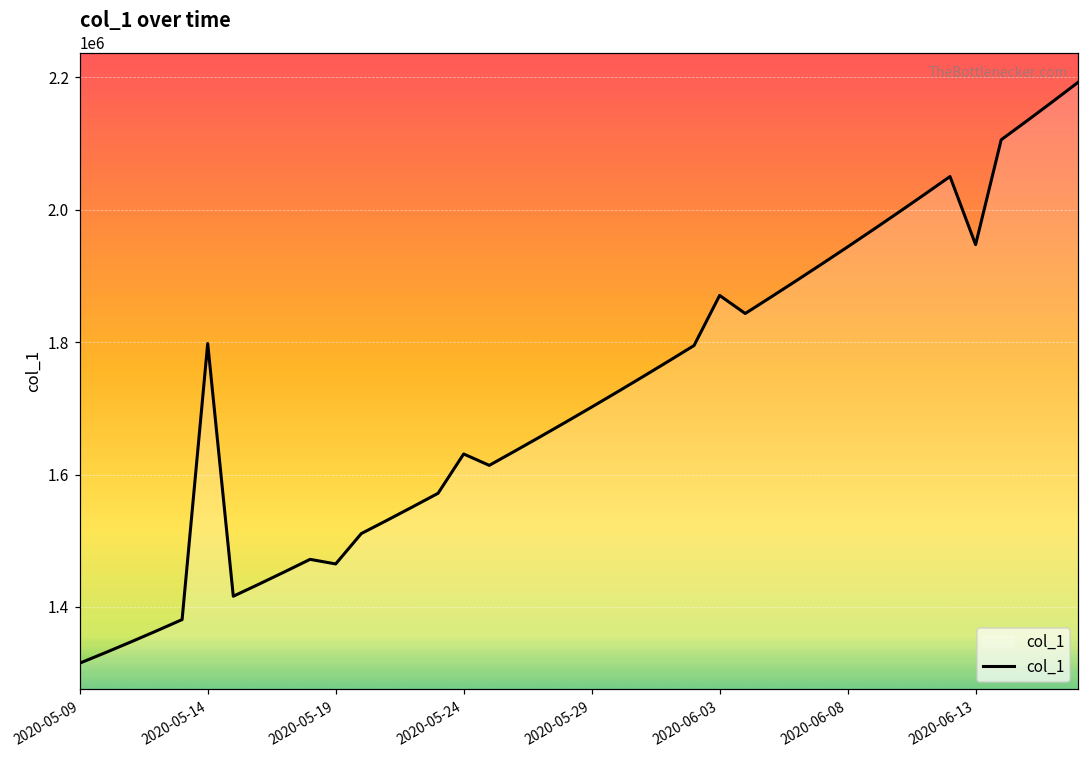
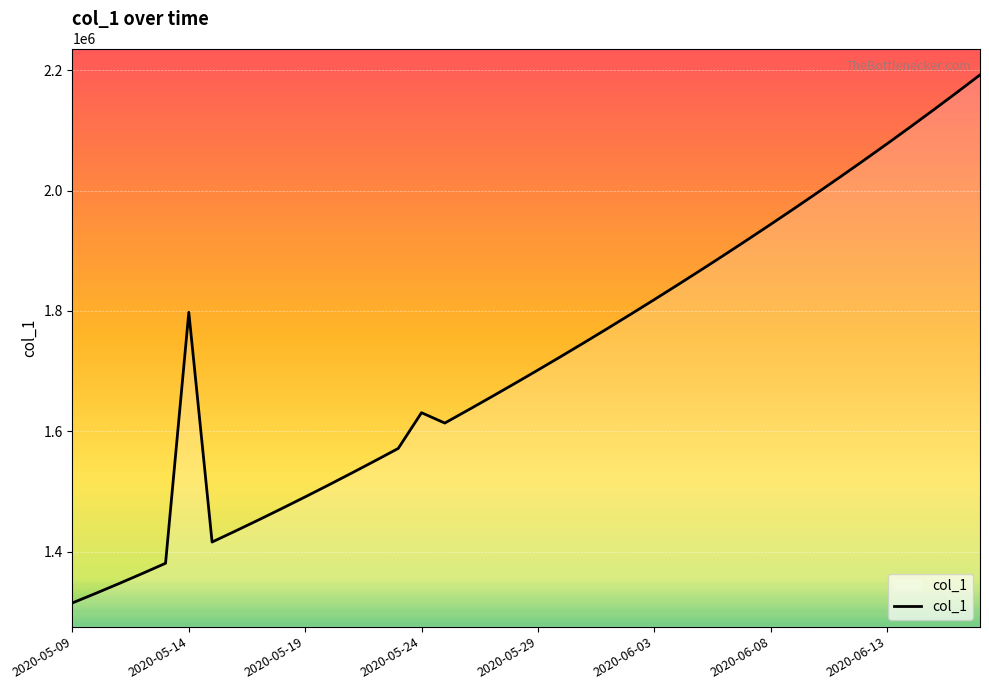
2020-05-19: 1460000 -> 1490000
2020-06-03: 1870000 -> 1820000
2020-06-13: 1950000 -> 2080000
